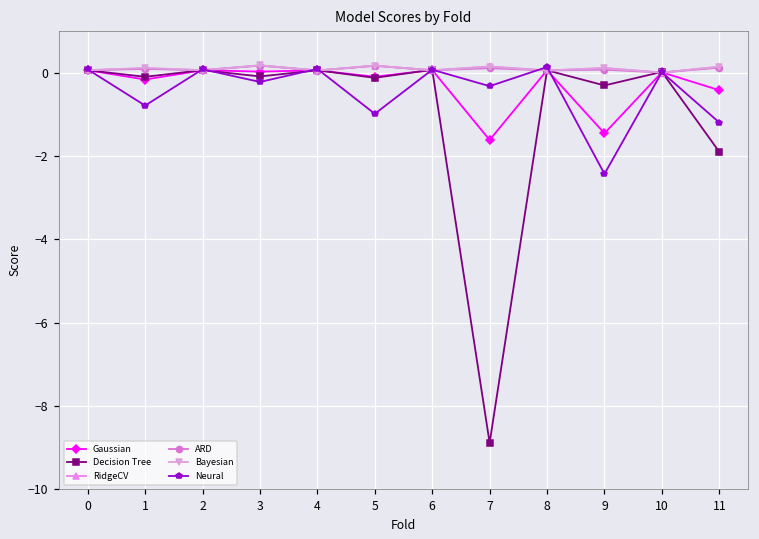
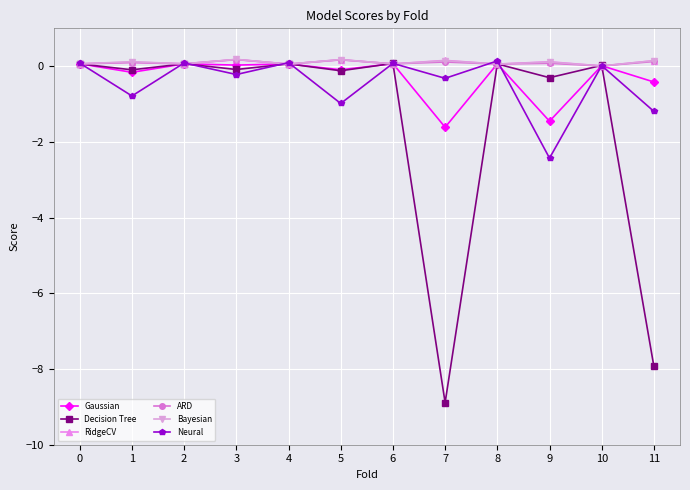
Decision Tree, 11: -1.9 -> -7.9
